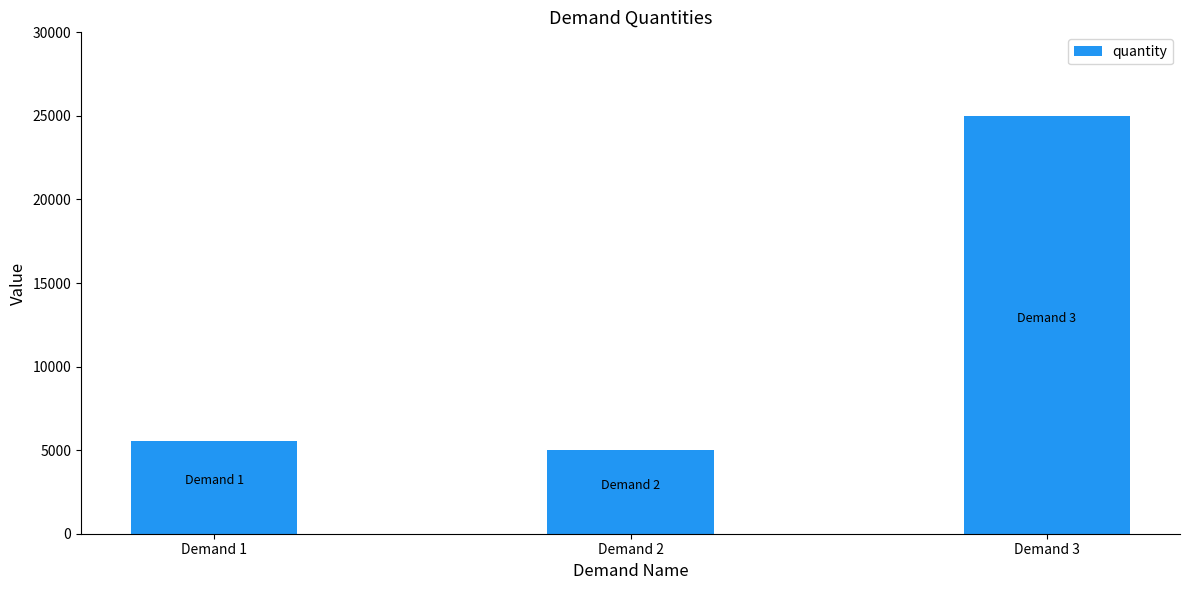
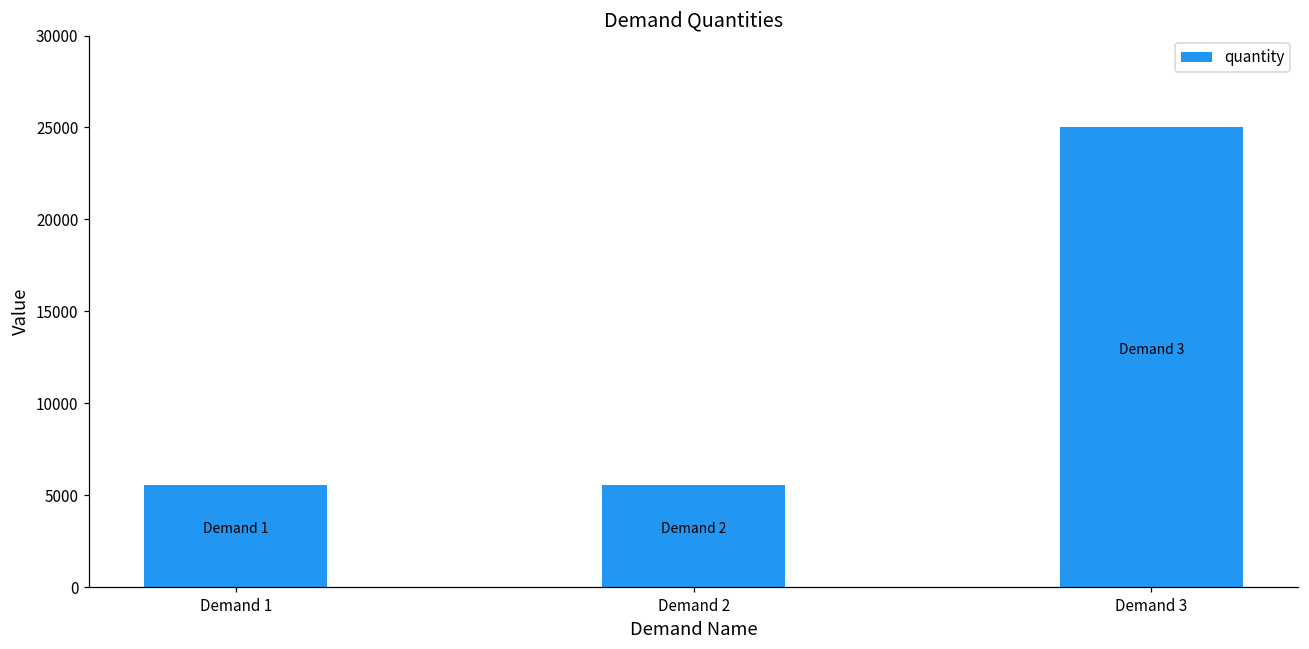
Demand 2: 5000 -> 5600
